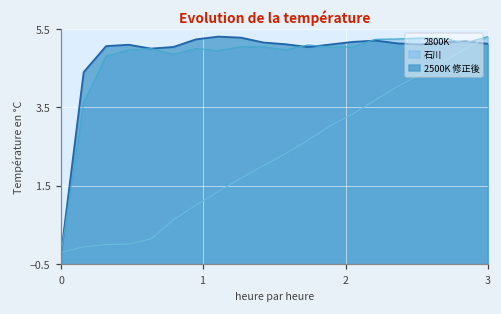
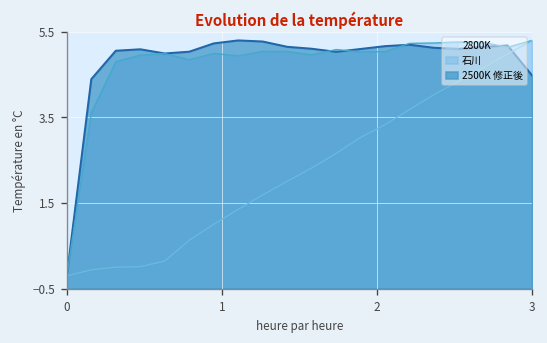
2500K 修正後, 3: 5.1 -> 4.5
